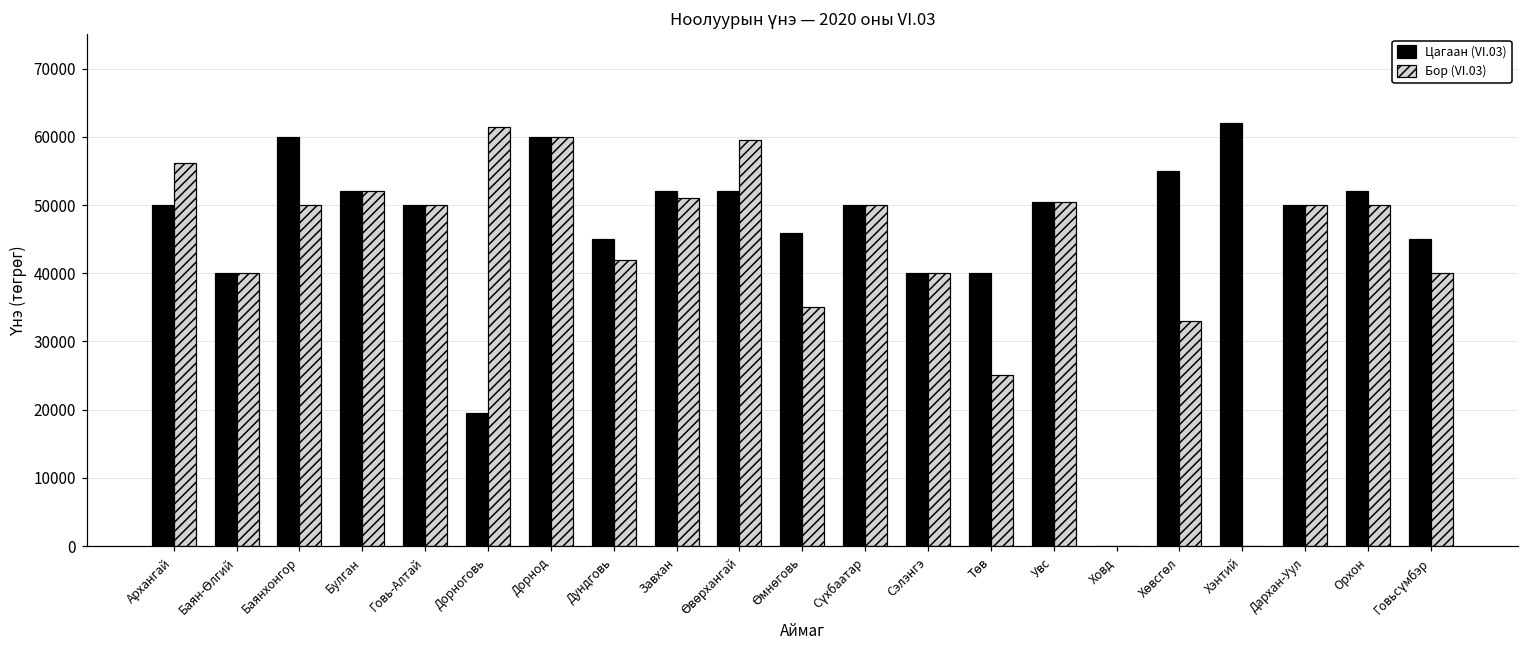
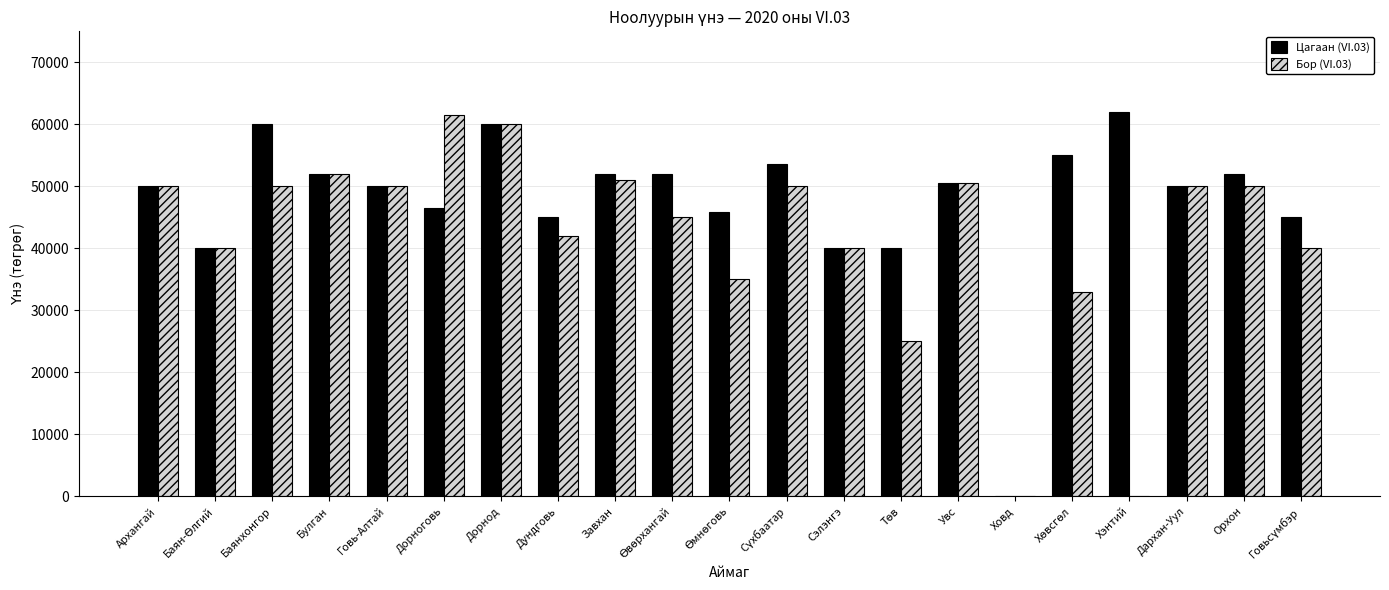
Бор (VI.03), Архангай: 56000 -> 50000
Цагаан (VI.03), Дорноговь: 19000 -> 47000
Бор (VI.03), Өвөрхангай: 59000 -> 45000
Цагаан (VI.03), Сүхбаатар: 50000 -> 54000
